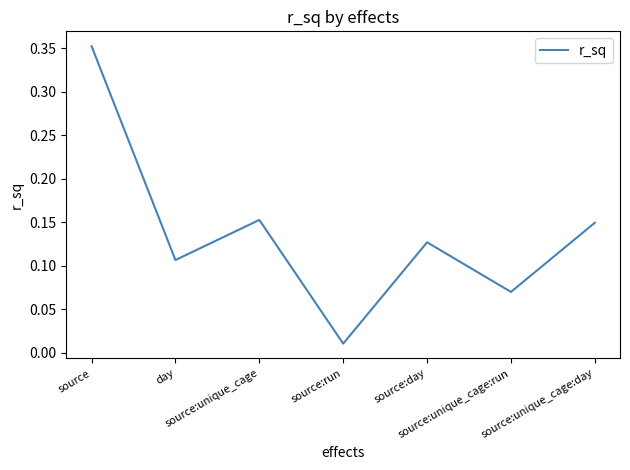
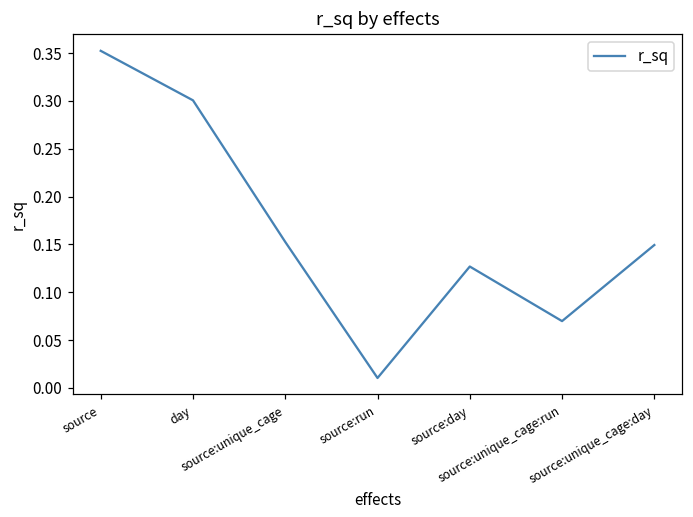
day: 0.11 -> 0.30
